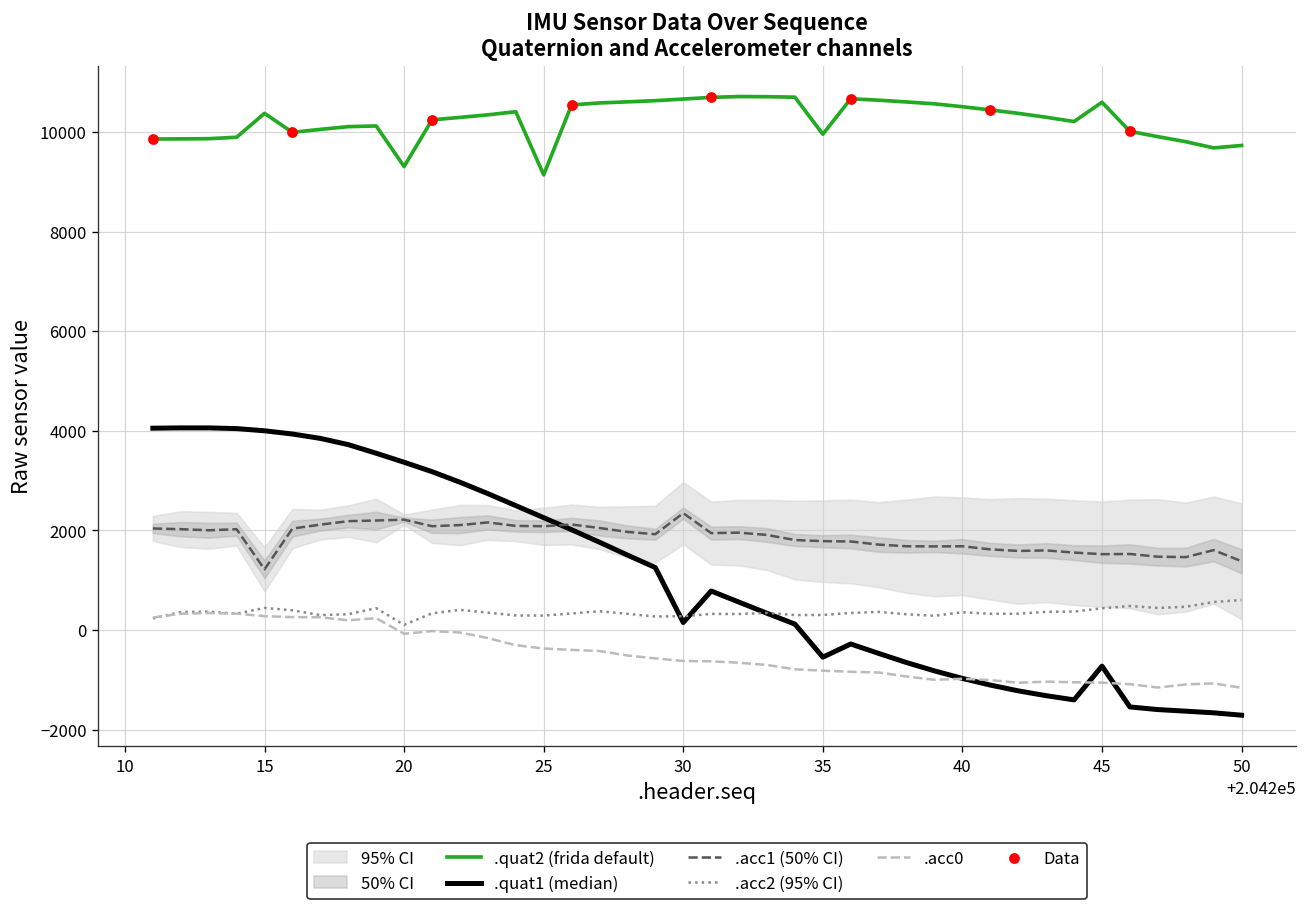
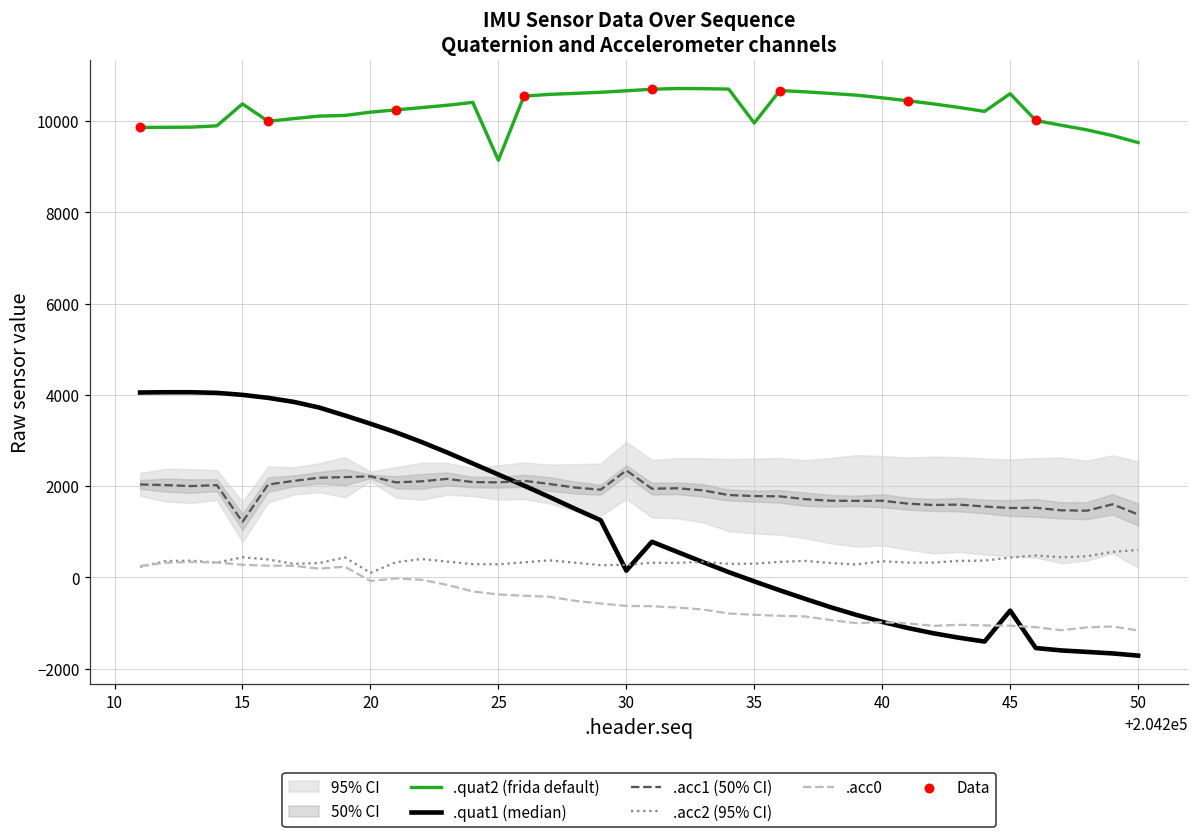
.quat2 (frida default), 20: 9300 -> 10200
.quat1 (median), 35: -500 -> -100
.quat2 (frida default), 50: 9700 -> 9500
